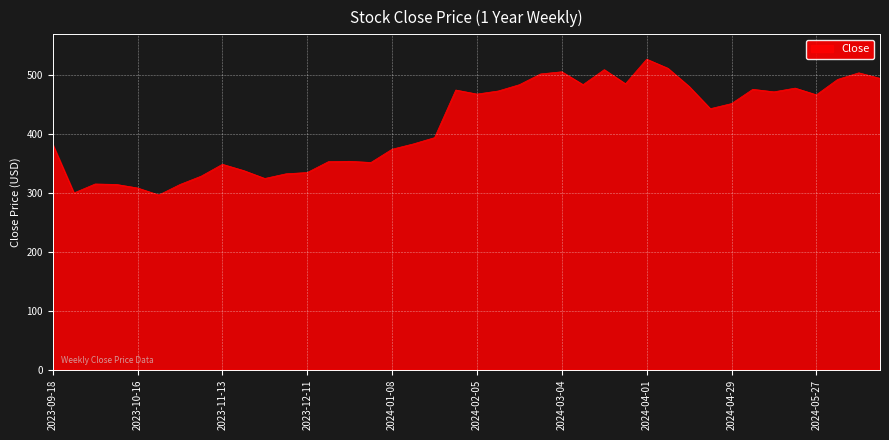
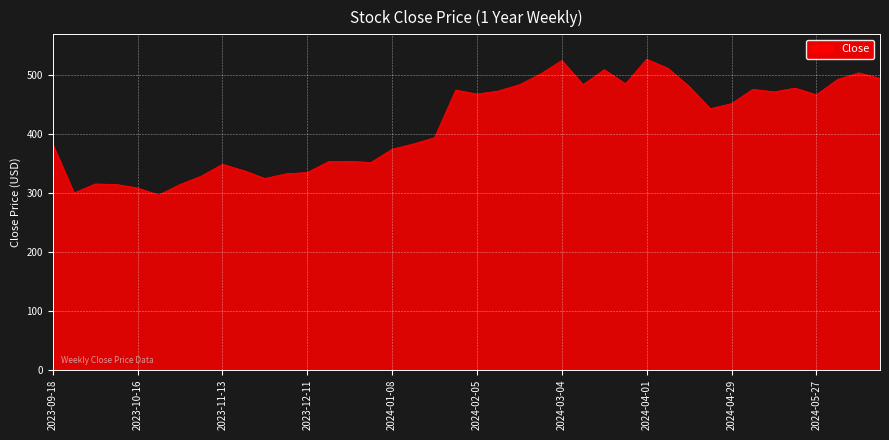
2024-03-04: 510 -> 530
